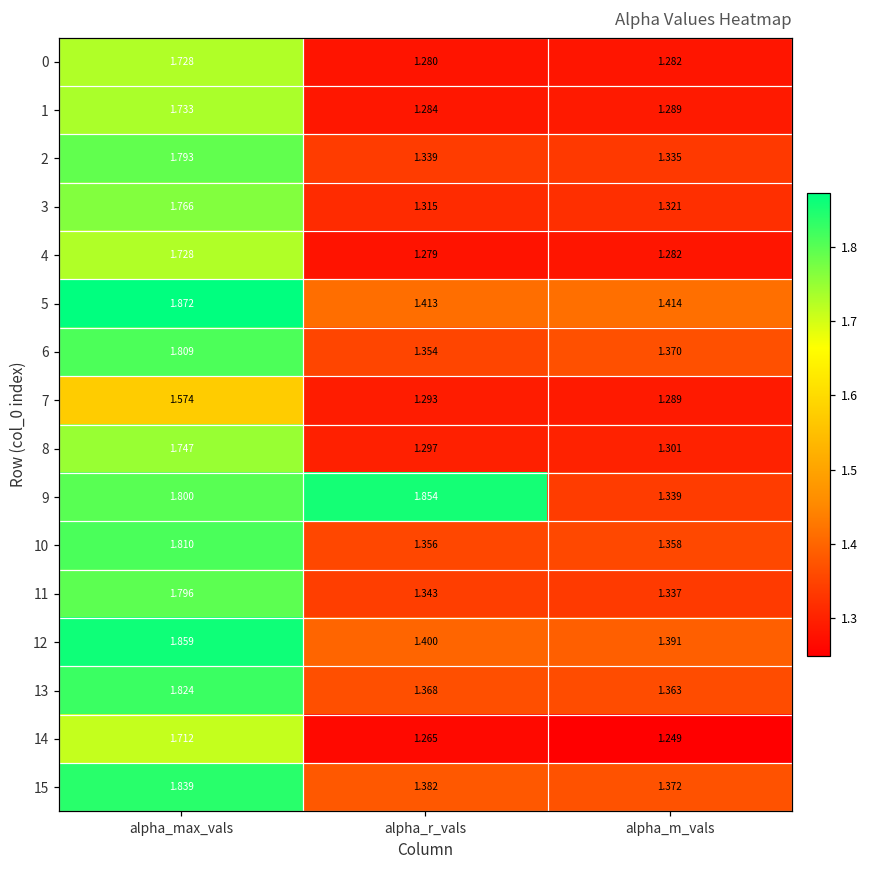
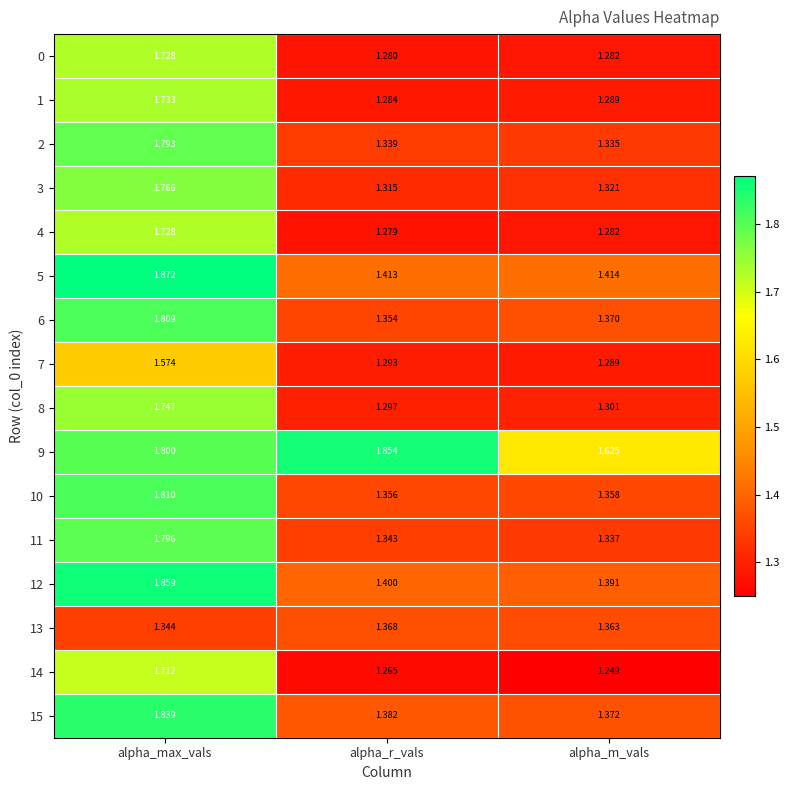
9, alpha_m_vals: 1.339 -> 1.625
13, alpha_max_vals: 1.824 -> 1.344
